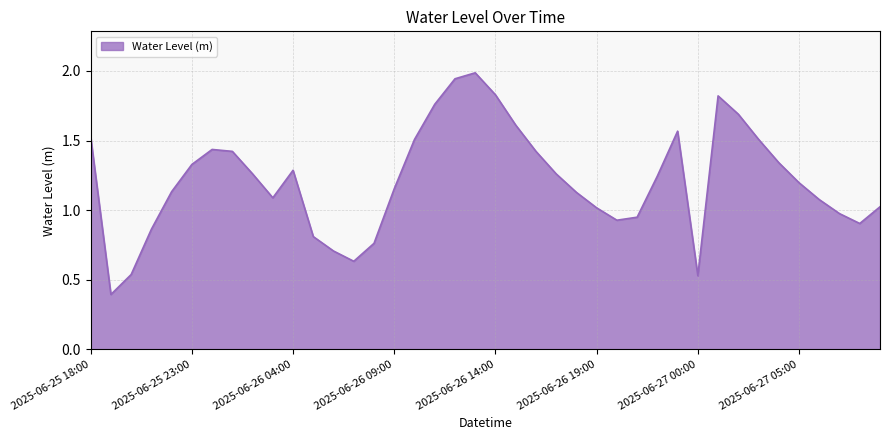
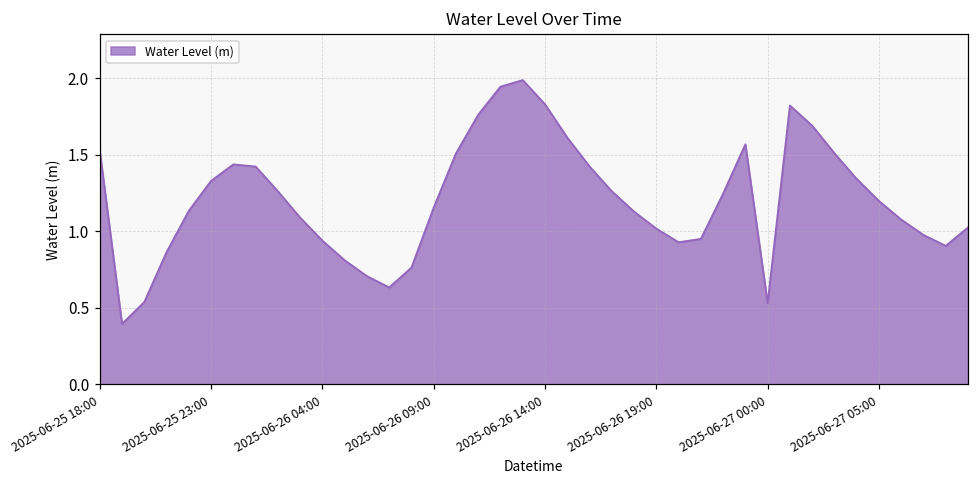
2025-06-26 04:00: 1.29 -> 0.94
